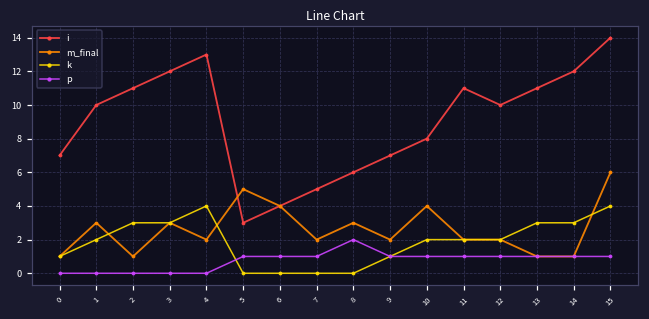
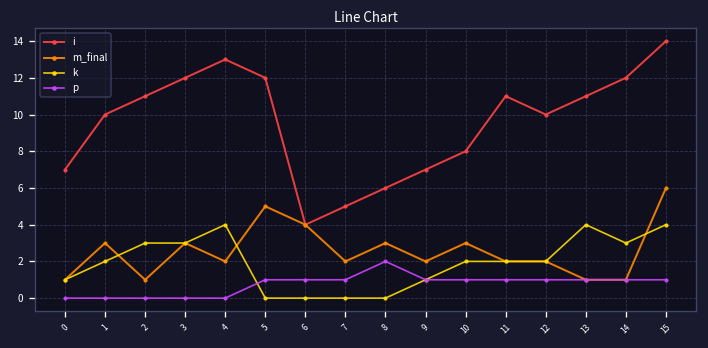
i, 5: 3 -> 12
m_final, 10: 4 -> 3
k, 13: 3 -> 4
